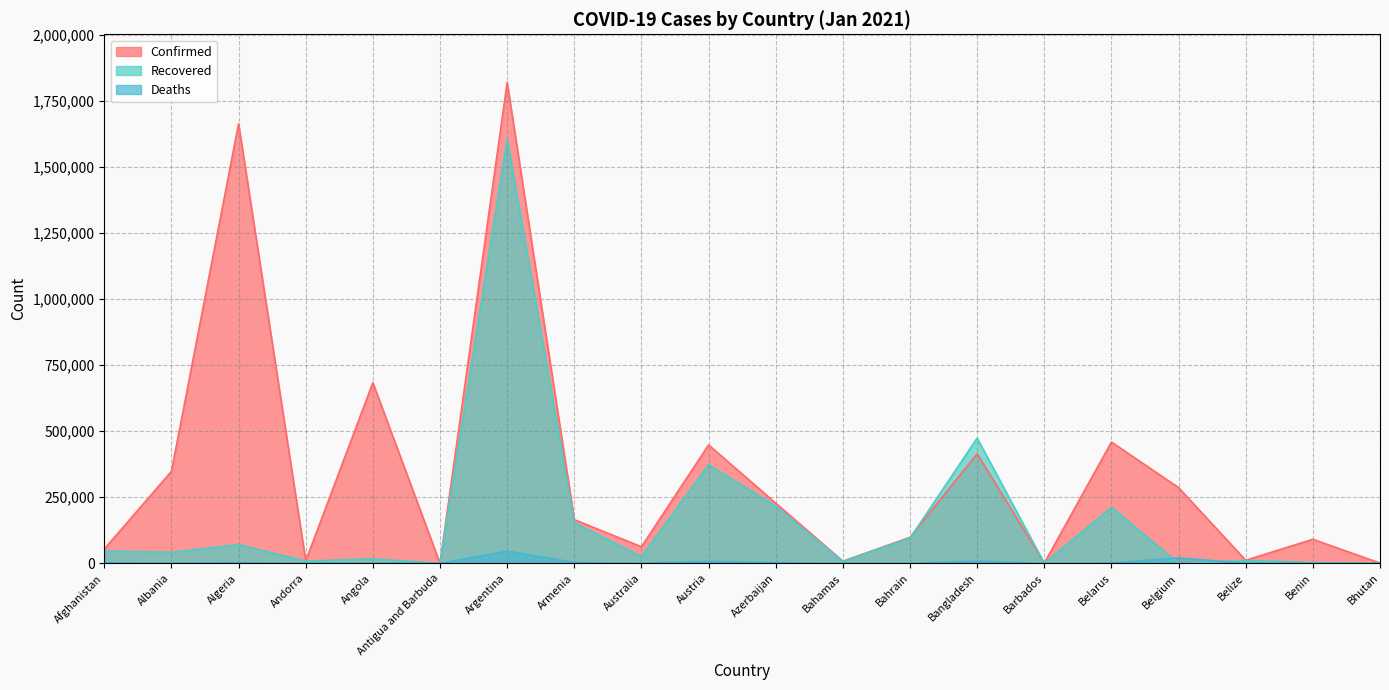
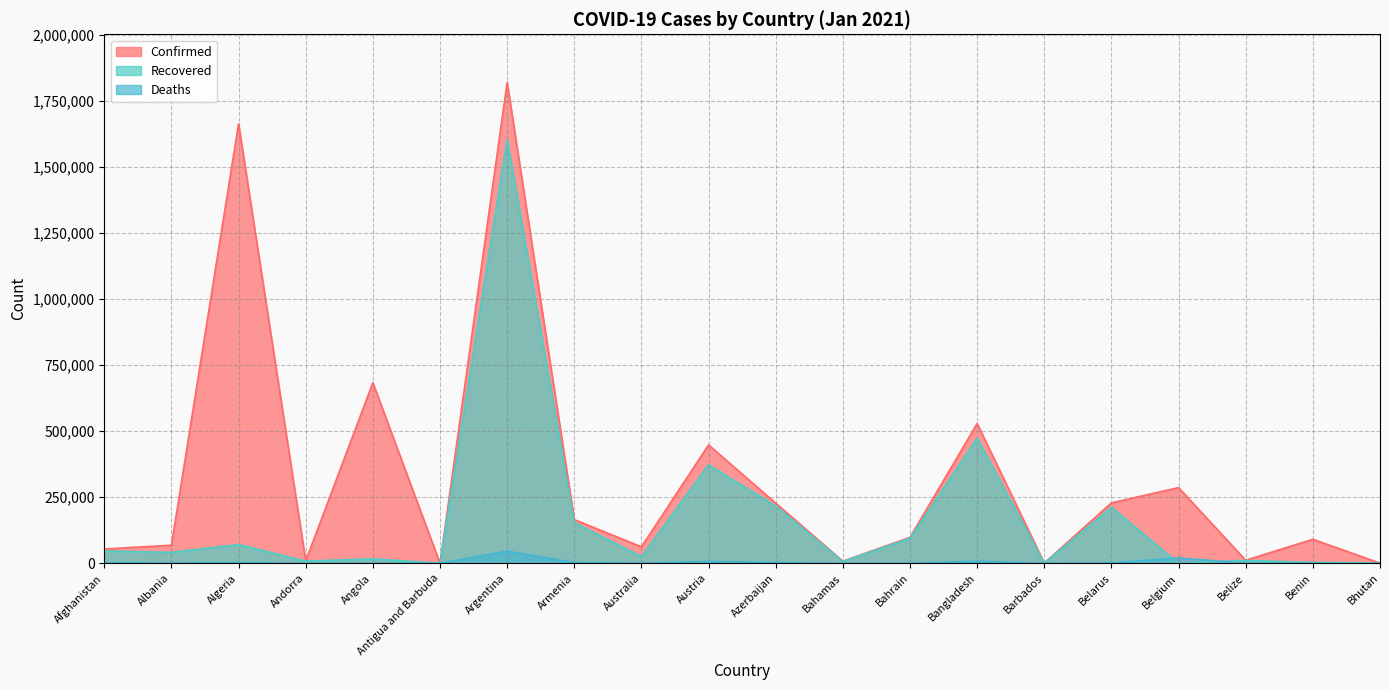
Confirmed, Albania: 350,000 -> 70,000
Confirmed, Bangladesh: 410,000 -> 530,000
Confirmed, Belarus: 460,000 -> 230,000
